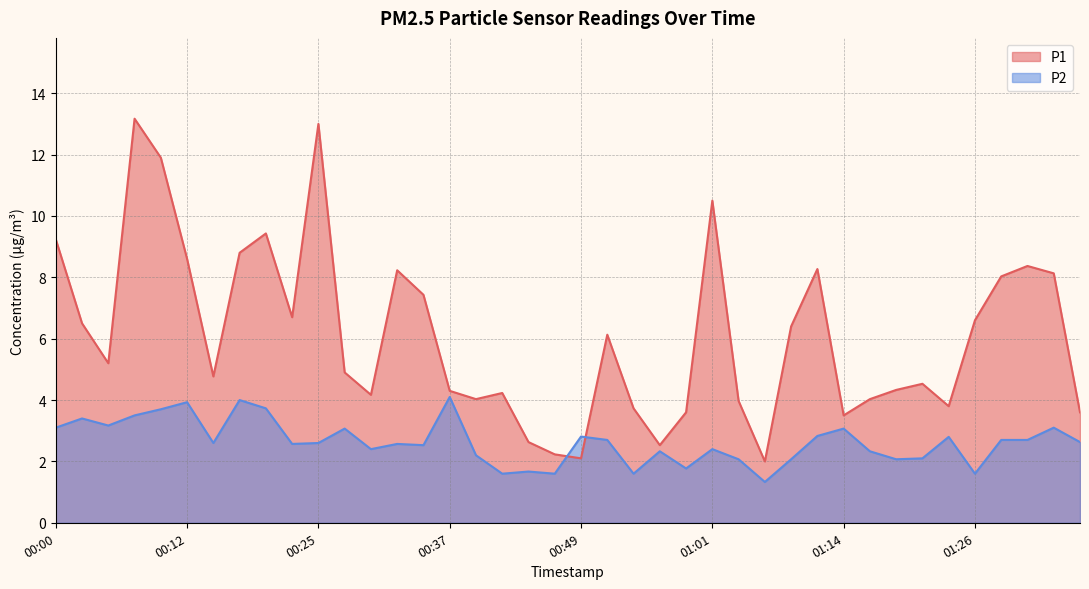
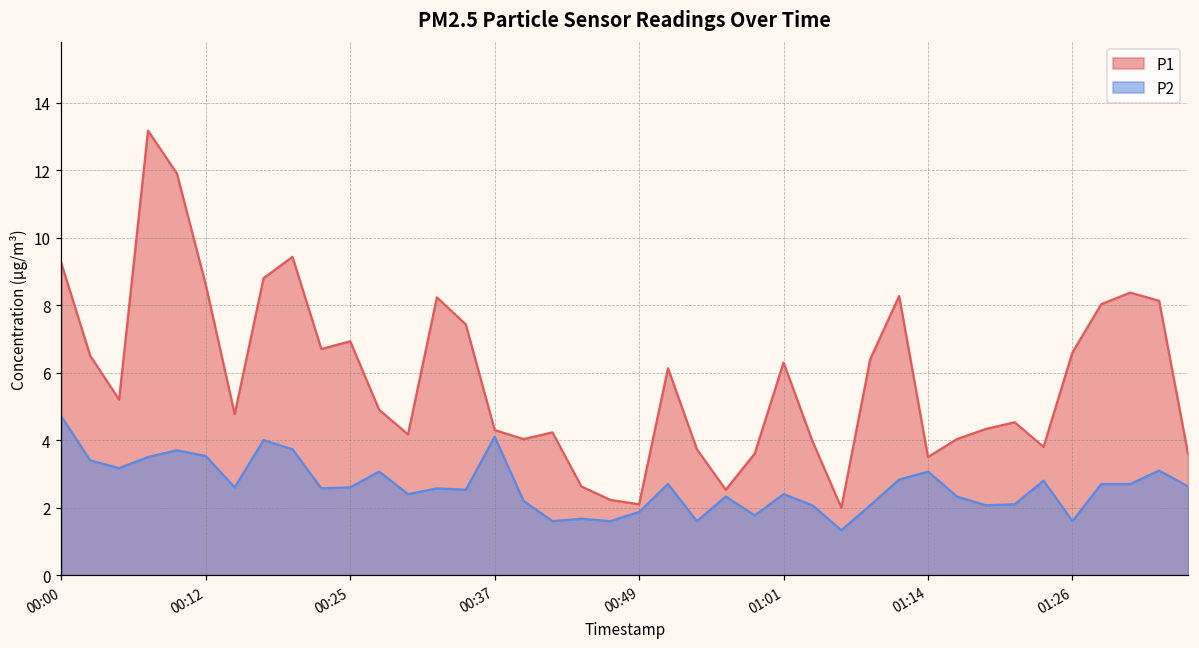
P2, 00:00: 3.1 -> 4.7
P2, 00:12: 3.9 -> 3.5
P1, 00:25: 13.0 -> 6.9
P2, 00:49: 2.8 -> 1.9
P1, 01:01: 10.5 -> 6.3
